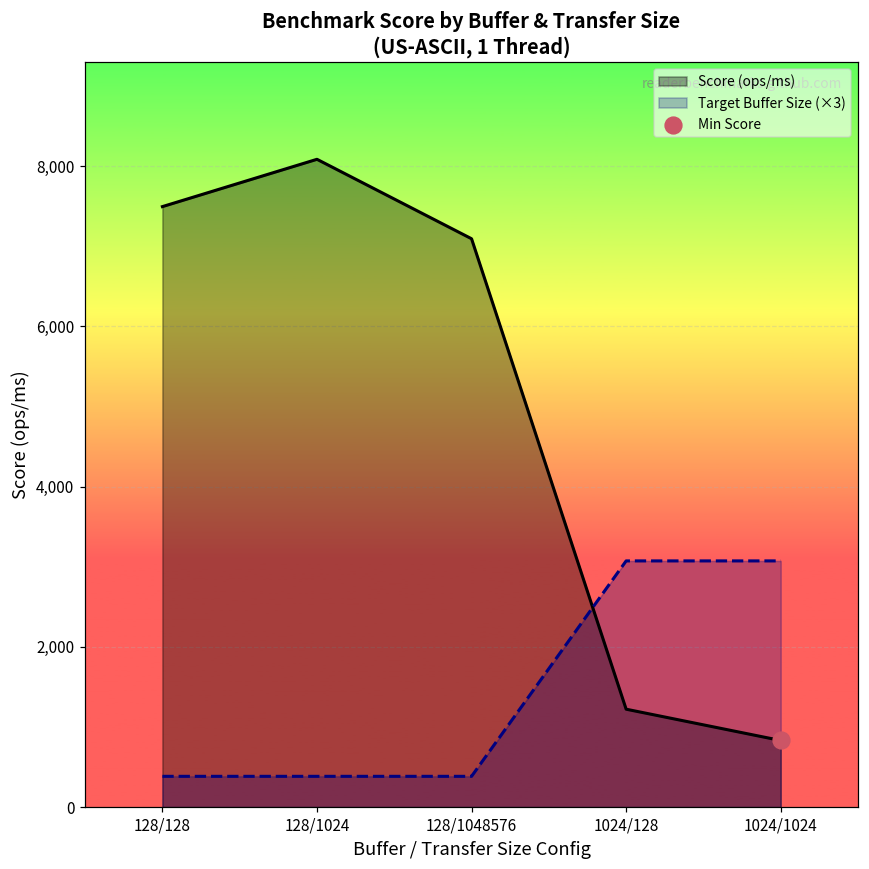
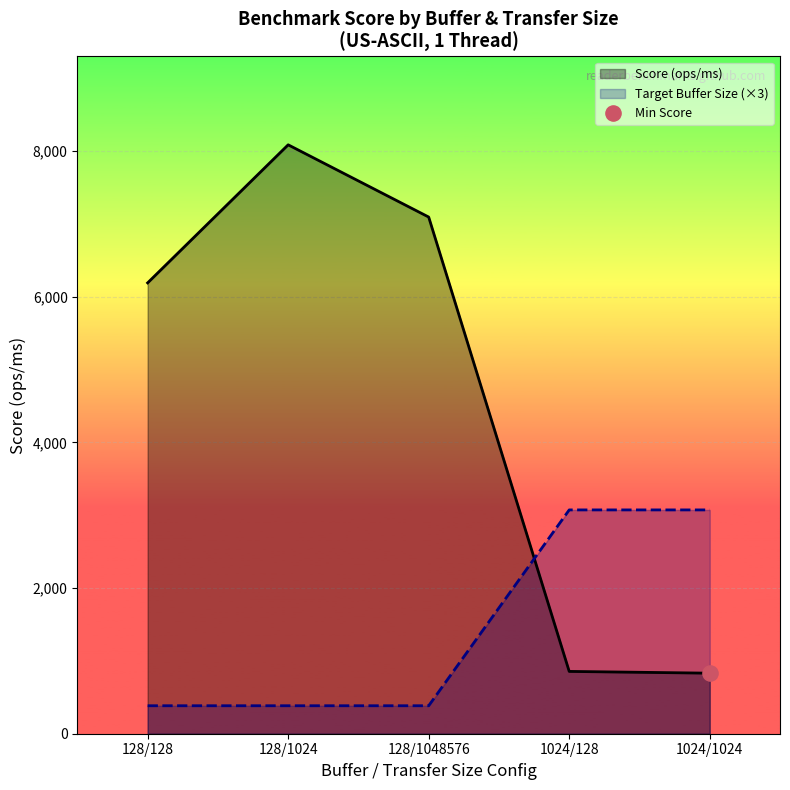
Score (ops/ms), 128/128: 7,500 -> 6,200
Score (ops/ms), 1024/128: 1,200 -> 900
